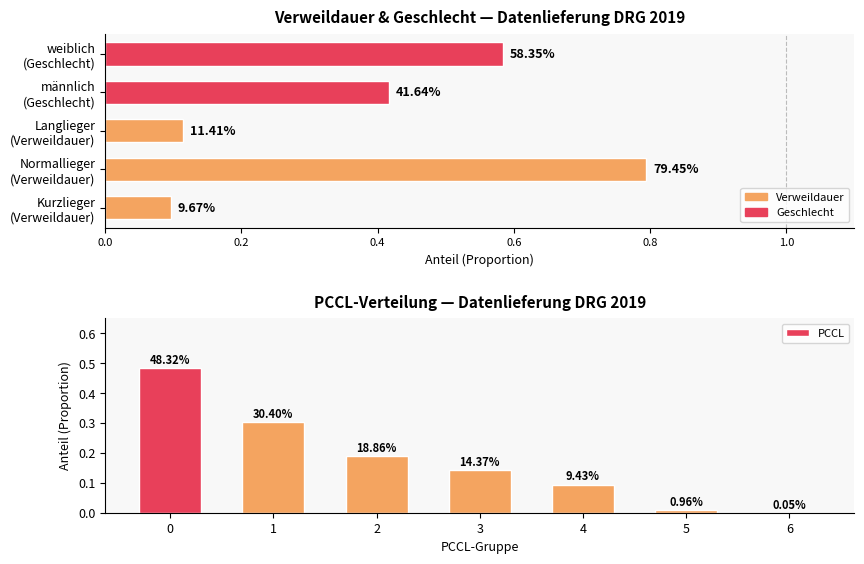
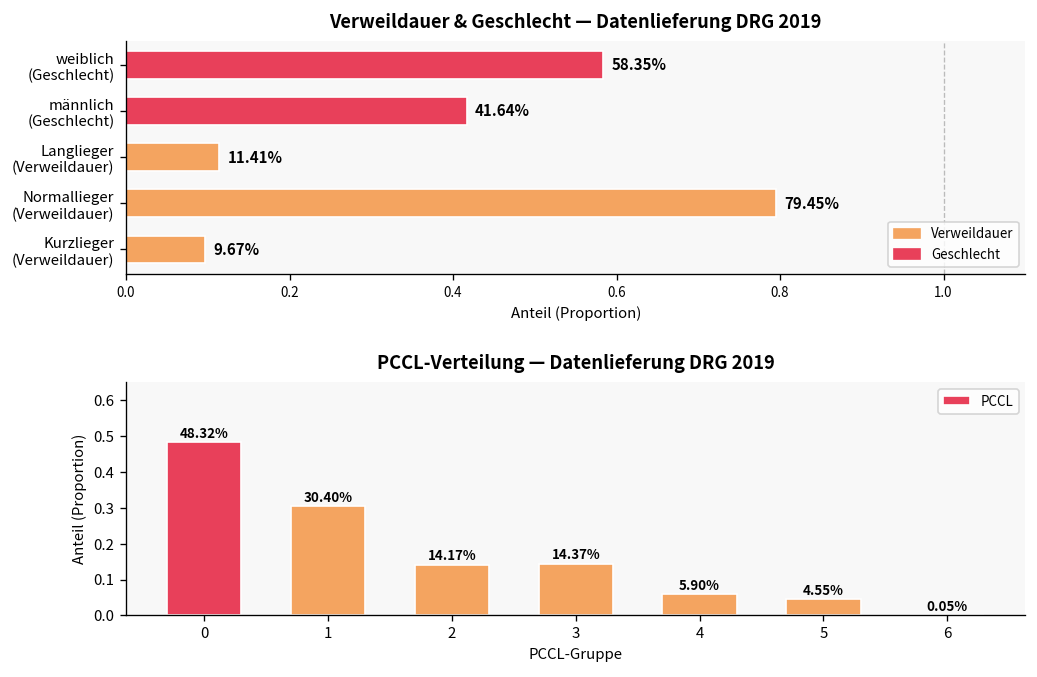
PCCL-Verteilung — Datenlieferung DRG 2019, 2: 18.86% -> 14.17%
PCCL-Verteilung — Datenlieferung DRG 2019, 4: 9.43% -> 5.90%
PCCL-Verteilung — Datenlieferung DRG 2019, 5: 0.96% -> 4.55%
